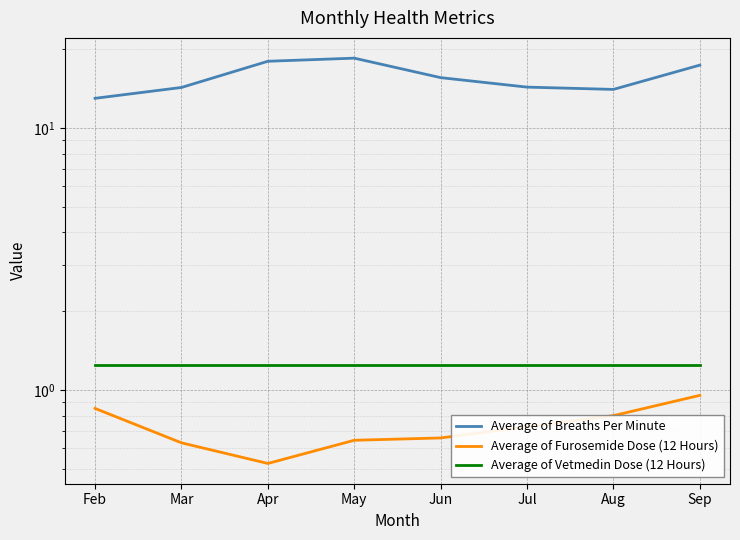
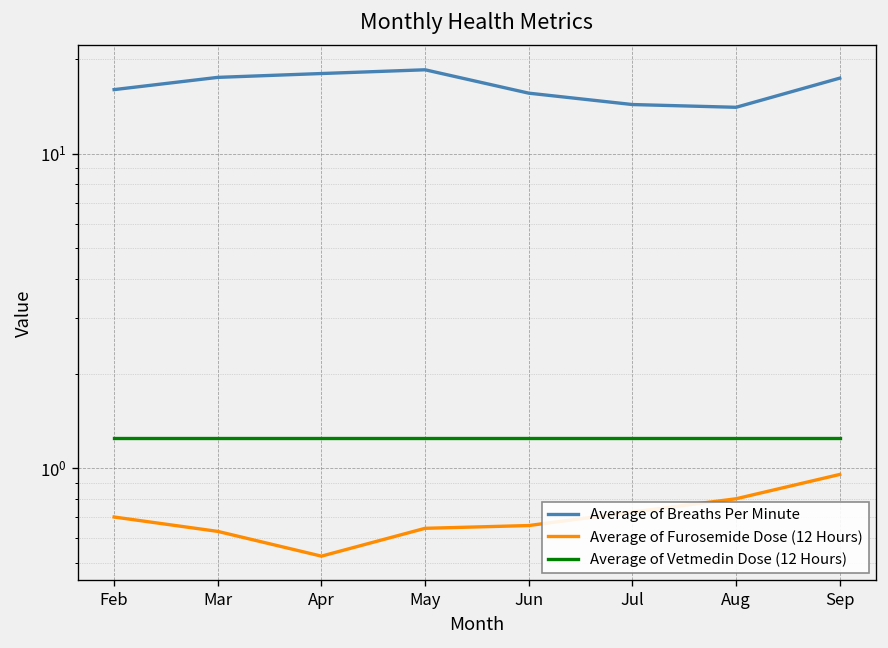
Average of Breaths Per Minute, Feb: 13 -> 16
Average of Furosemide Dose (12 Hours), Feb: 0.85 -> 0.70
Average of Breaths Per Minute, Mar: 14 -> 18
